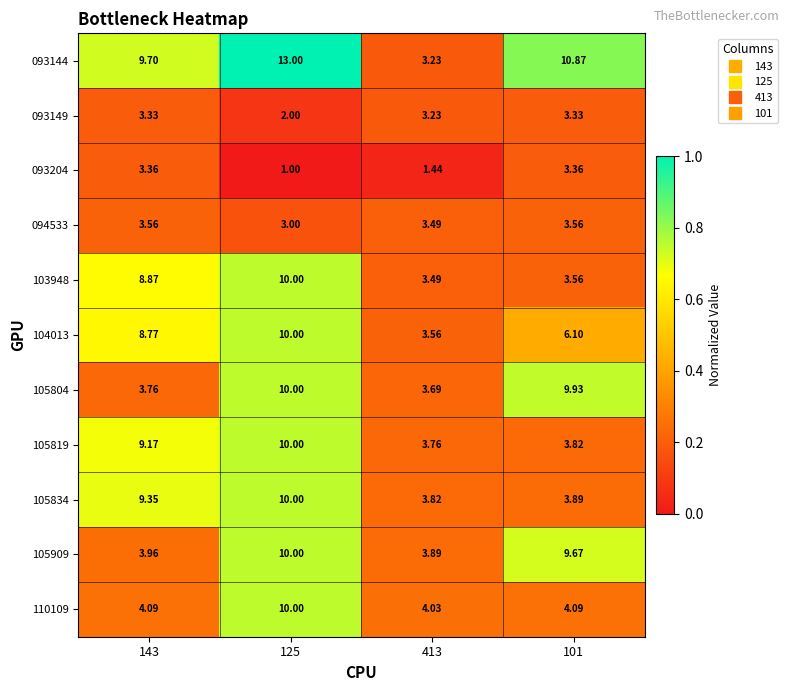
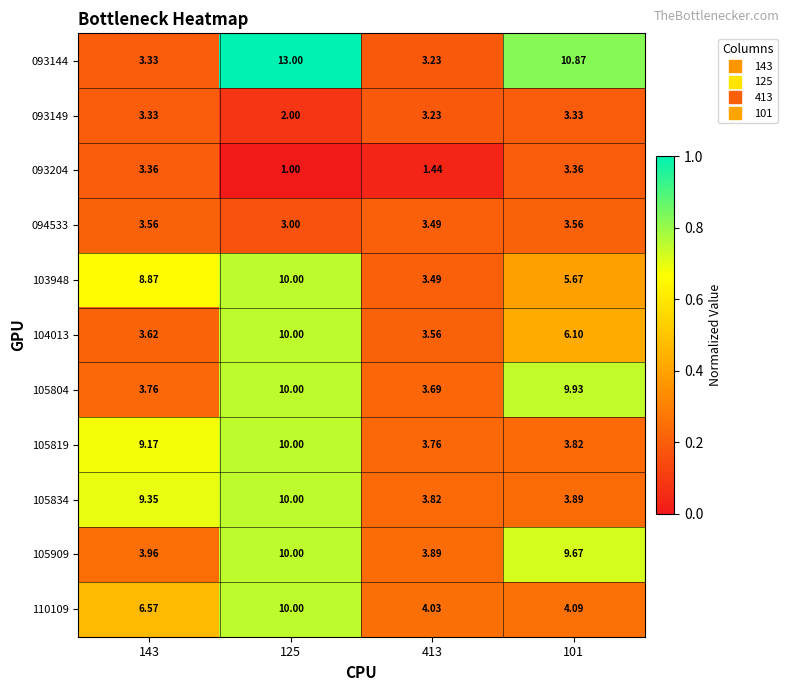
093144, 143: 9.70 -> 3.33
103948, 101: 3.56 -> 5.67
104013, 143: 8.77 -> 3.62
110109, 143: 4.09 -> 6.57
